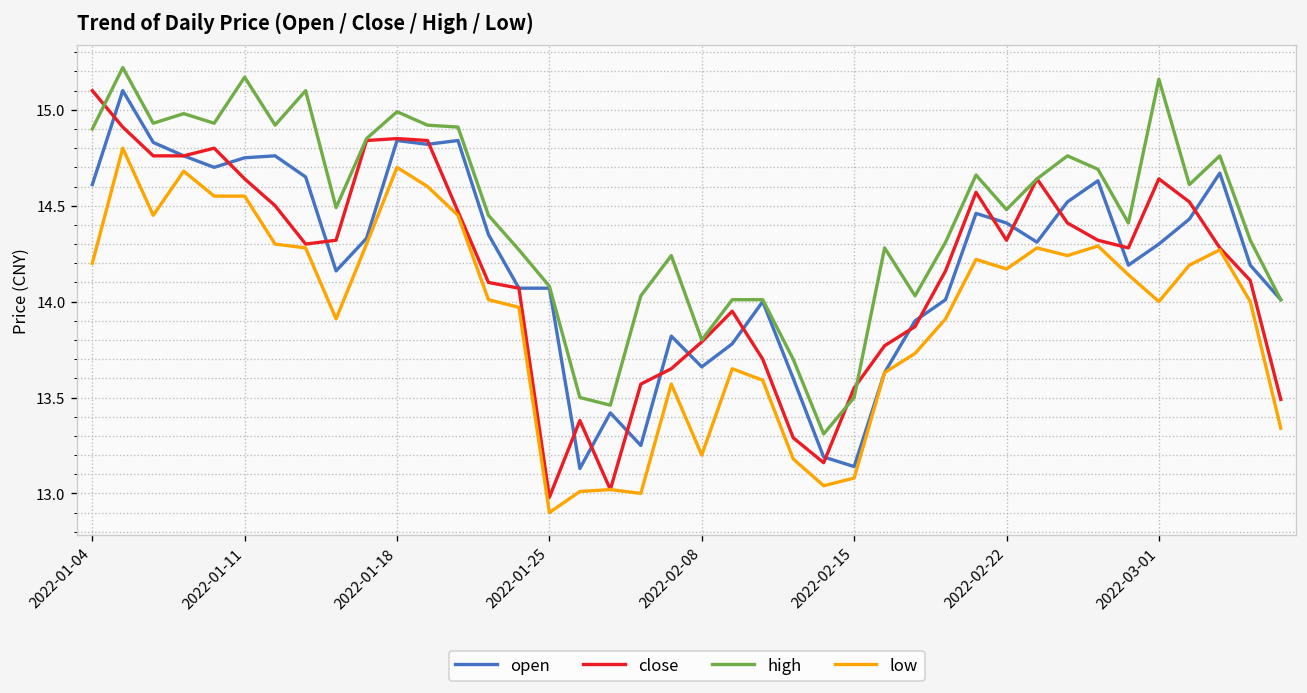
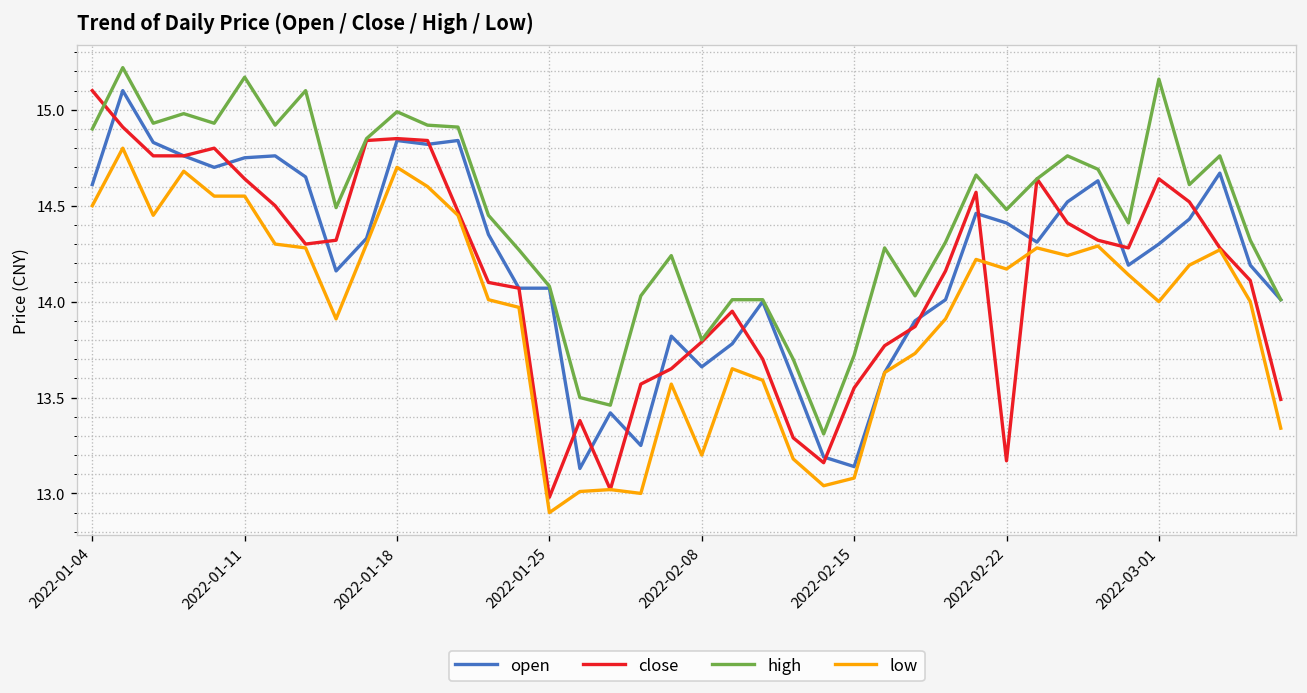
low, 2022-01-04: 14.2 -> 14.5
high, 2022-02-15: 13.50 -> 13.72
close, 2022-02-22: 14.32 -> 13.17
